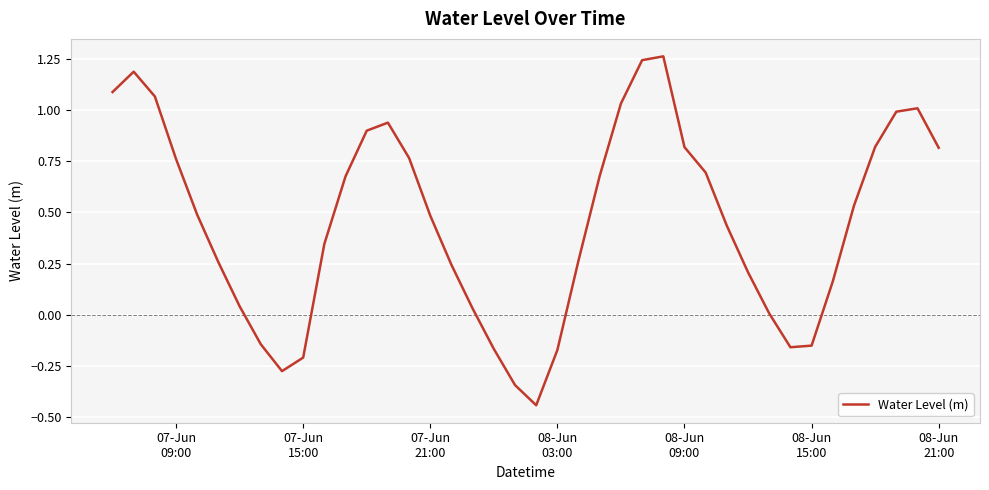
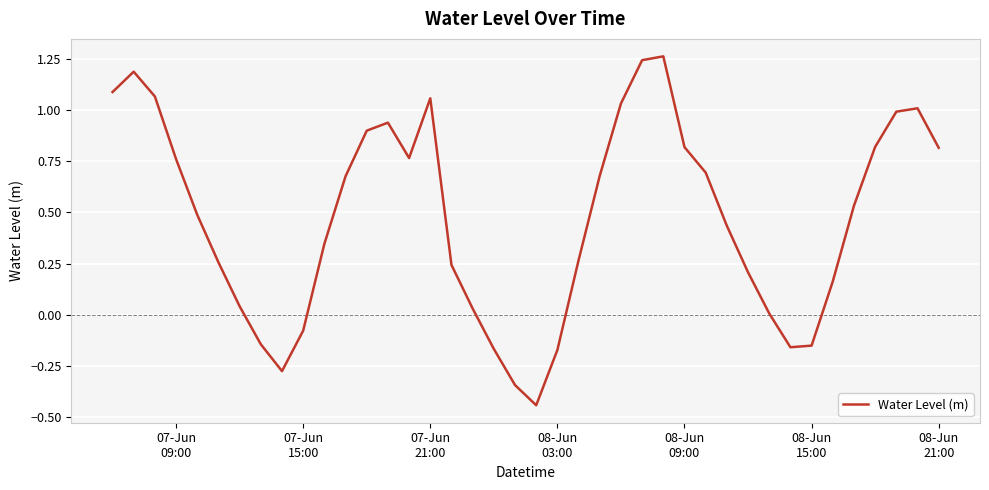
07-Jun 15:00: -0.21 -> -0.08
07-Jun 21:00: 0.48 -> 1.06
